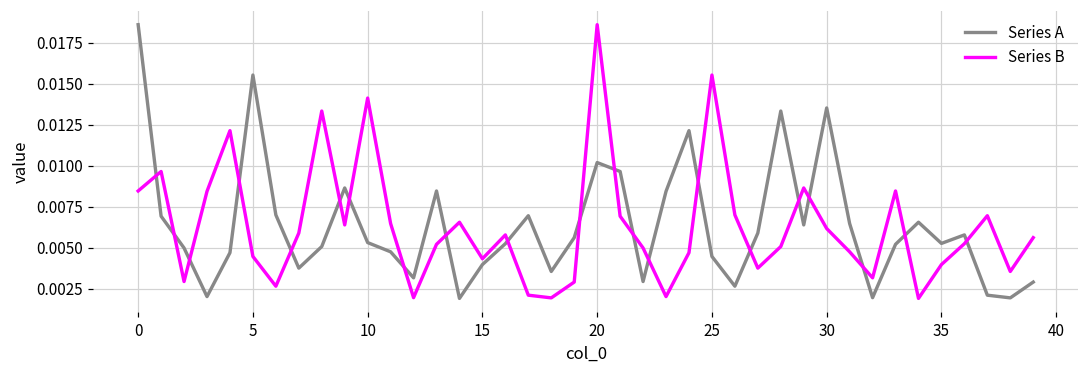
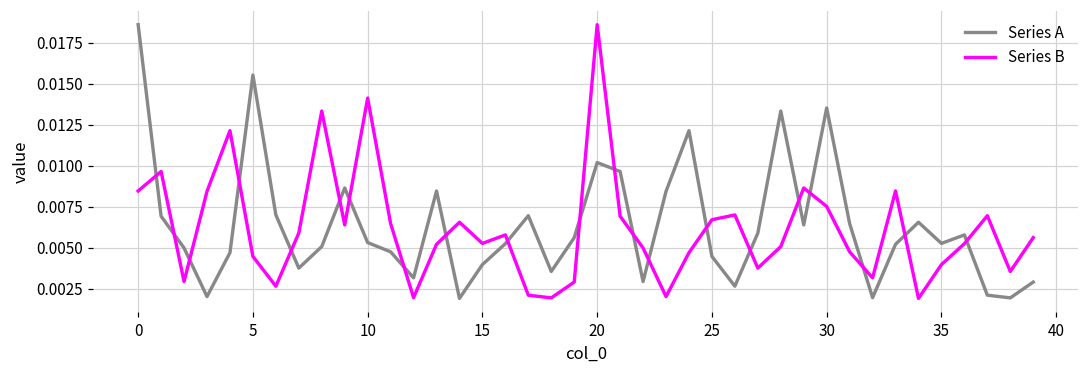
Series B, 15: 0.0043 -> 0.0053
Series B, 25: 0.0155 -> 0.0067
Series B, 30: 0.0062 -> 0.0075
